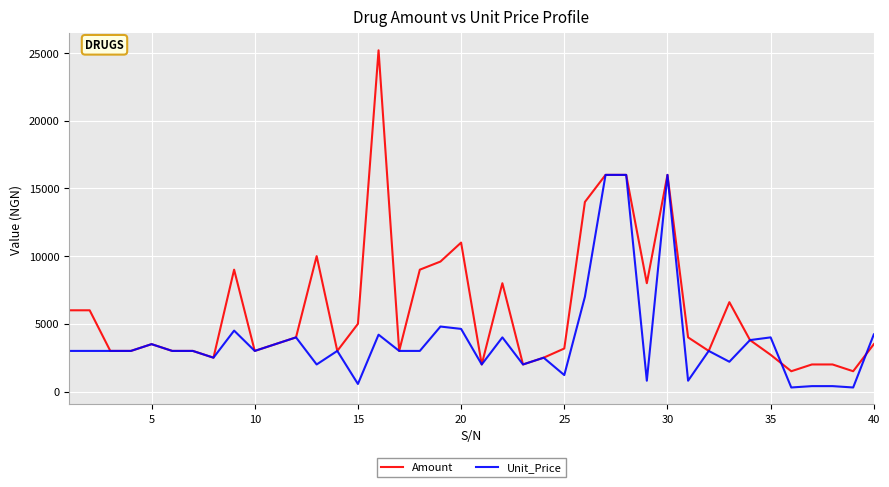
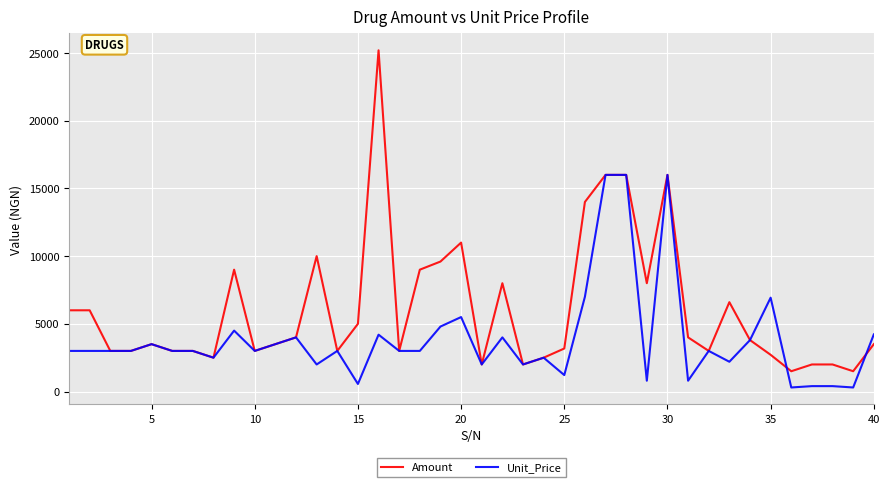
Unit_Price, 20: 4600 -> 5500
Unit_Price, 35: 4000 -> 6900
